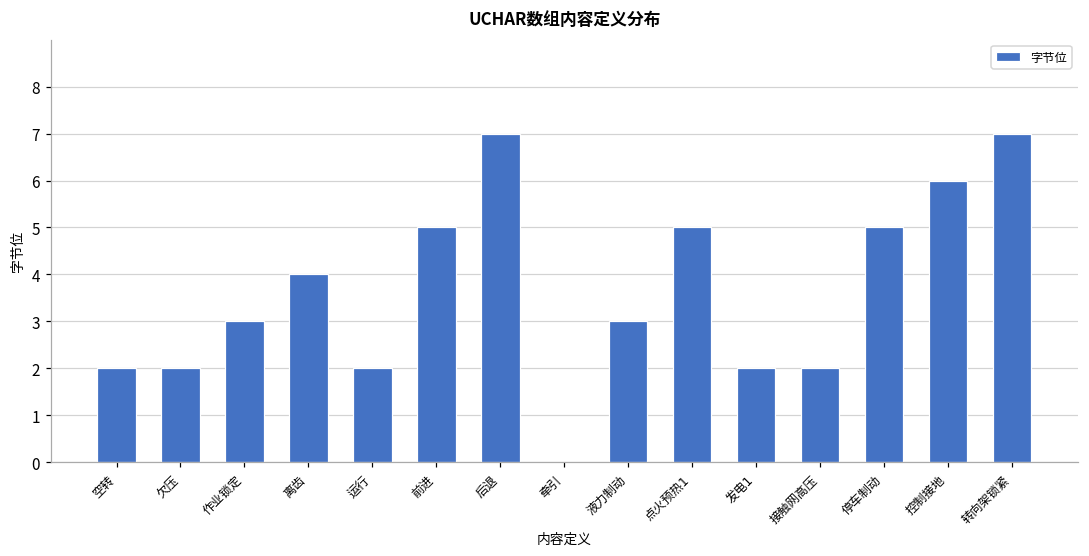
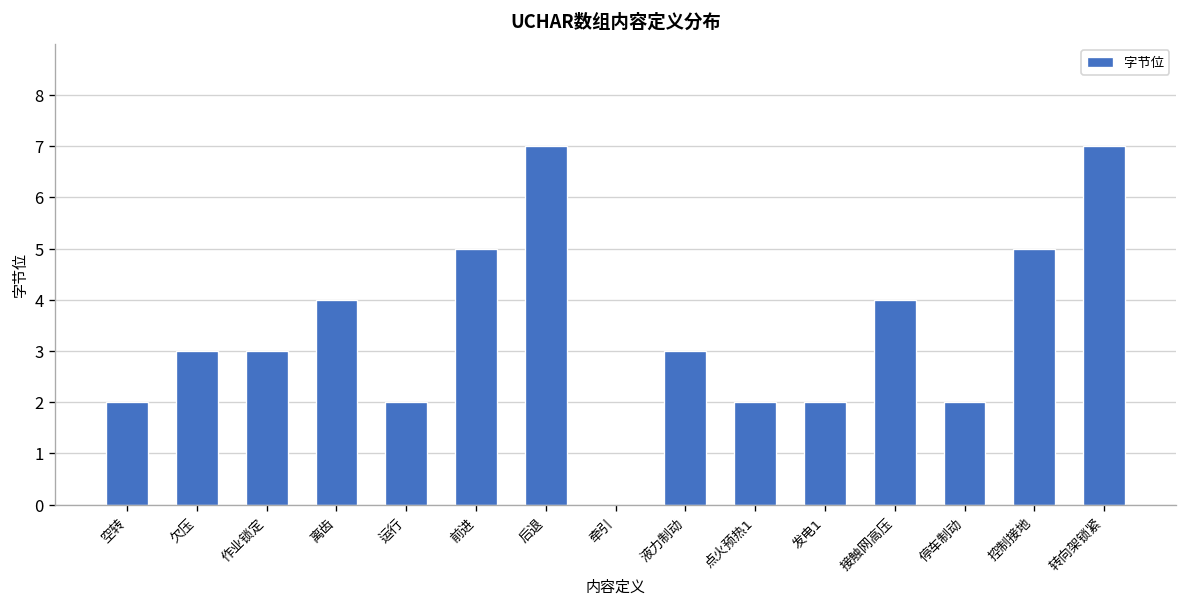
欠压: 2 -> 3
点火预热1: 5 -> 2
接触网高压: 2 -> 4
停车制动: 5 -> 2
控制接地: 6 -> 5
